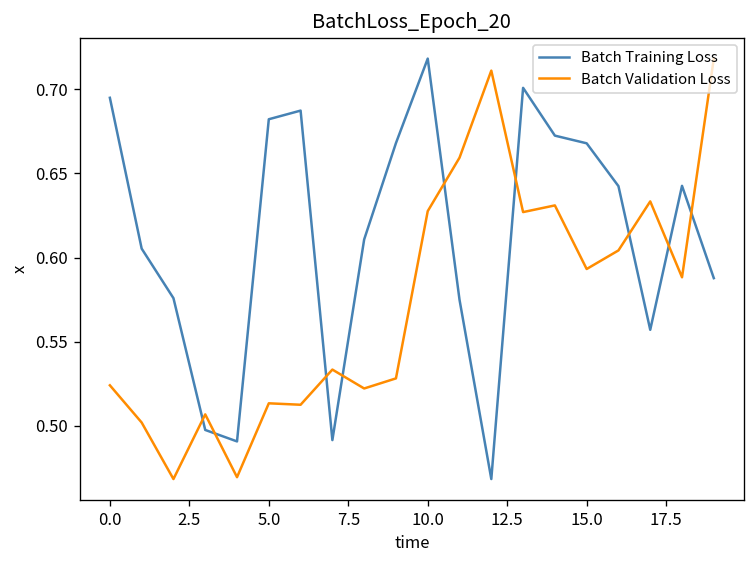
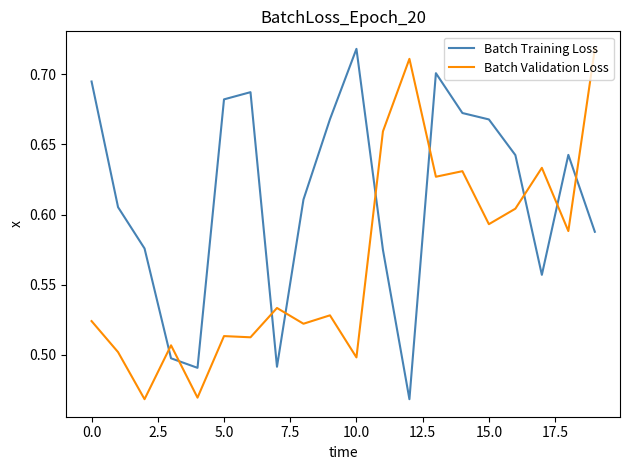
Batch Validation Loss, 10.0: 0.628 -> 0.498
